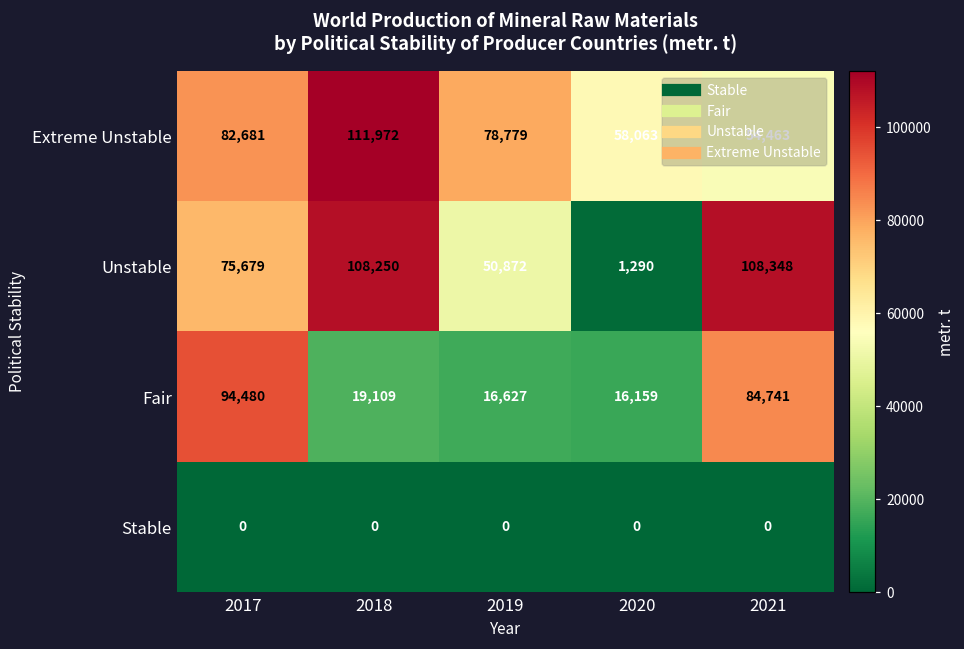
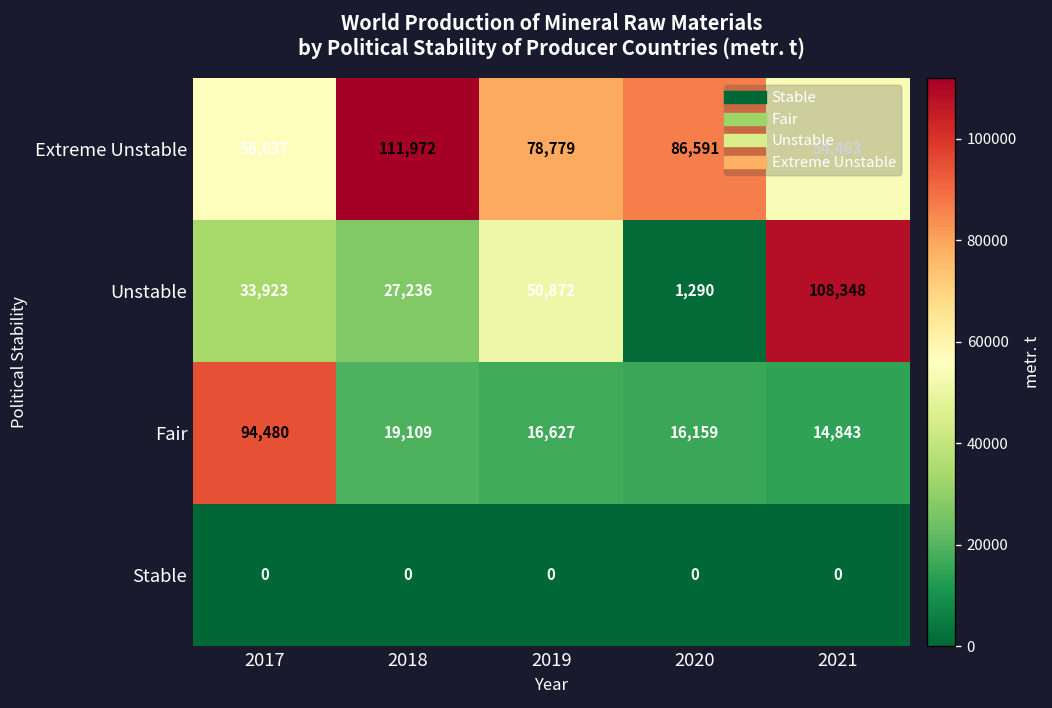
Extreme Unstable, 2017: 82,681 -> 56,637
Extreme Unstable, 2020: 58,063 -> 86,591
Unstable, 2017: 75,679 -> 33,923
Unstable, 2018: 108,250 -> 27,236
Fair, 2021: 84,741 -> 14,843
